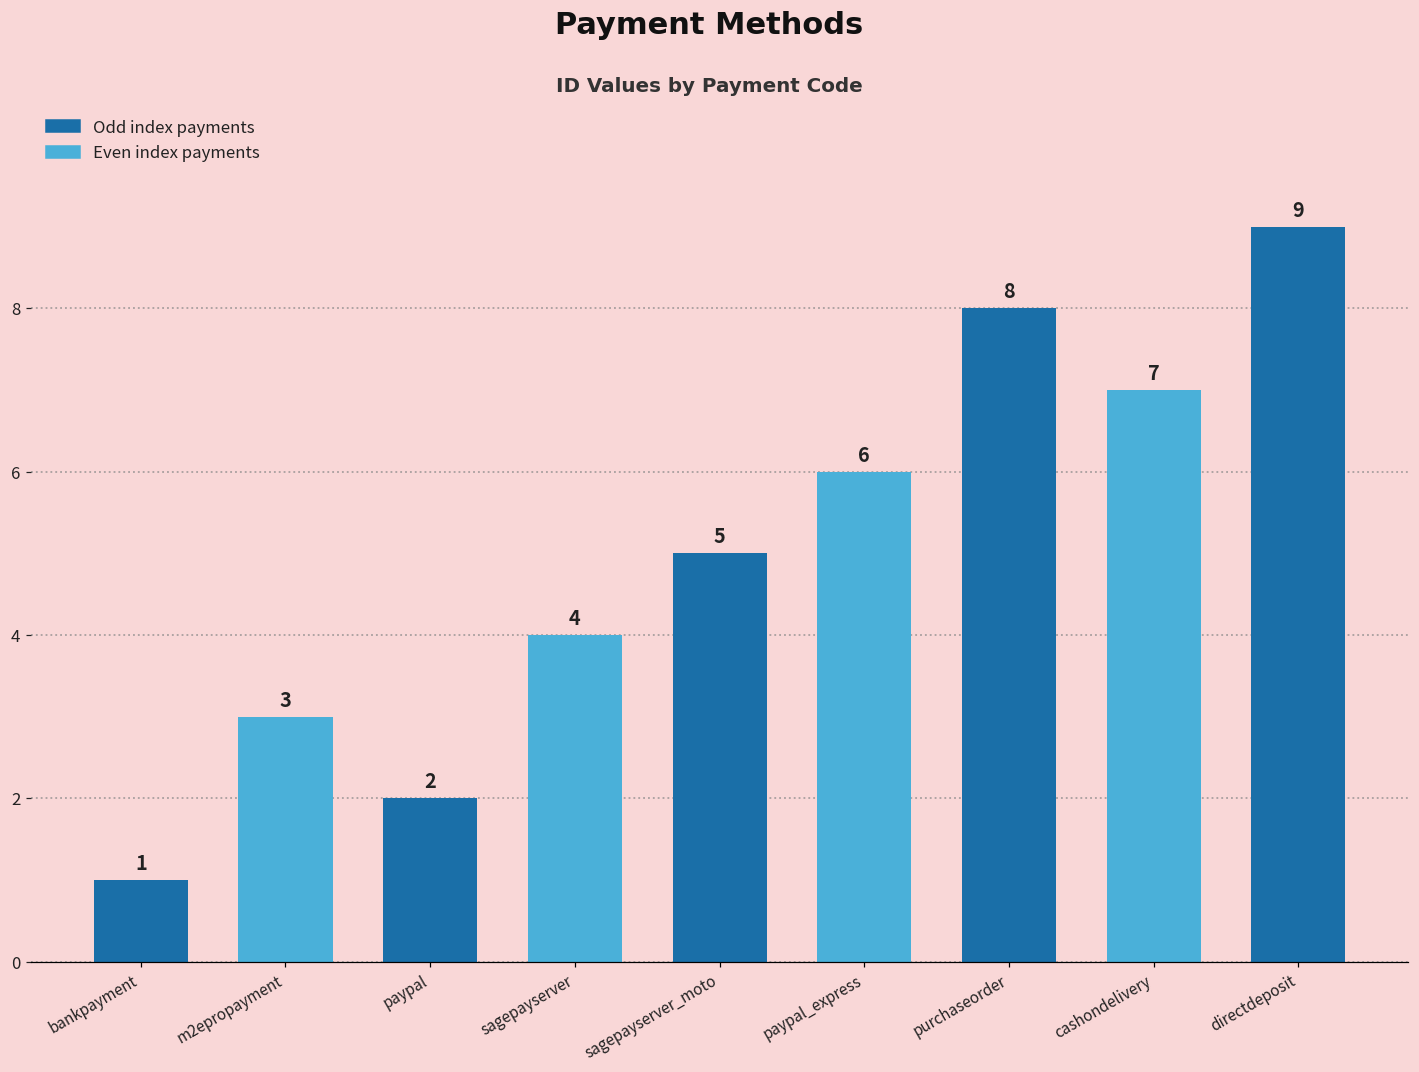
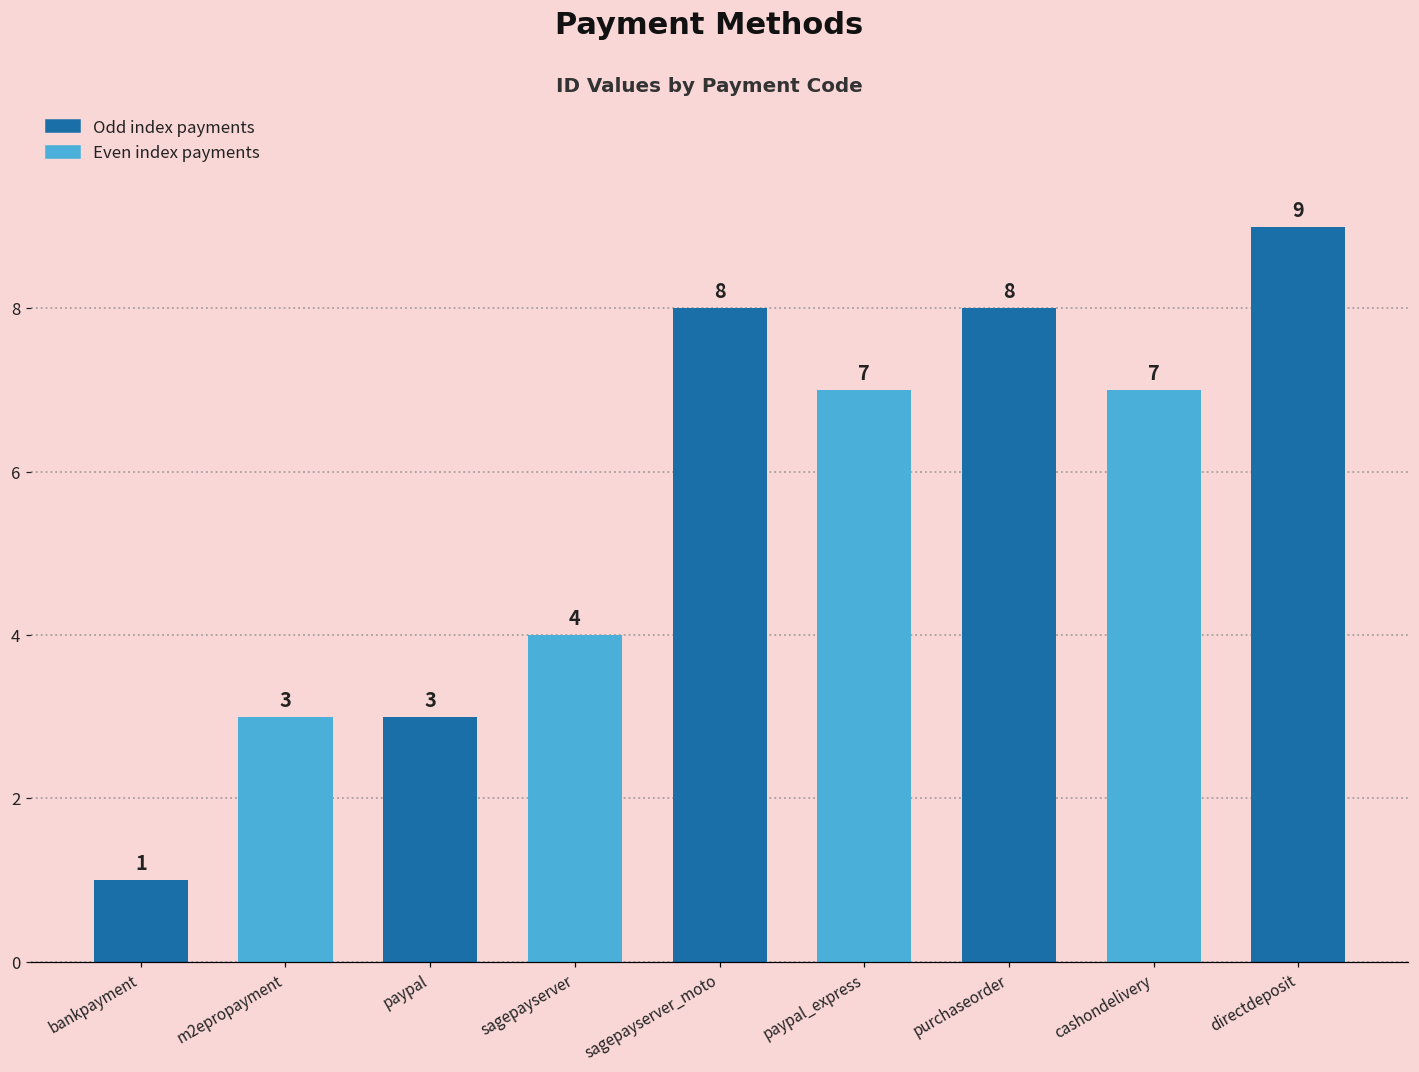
paypal: 2 -> 3
sagepayserver_moto: 5 -> 8
paypal_express: 6 -> 7
